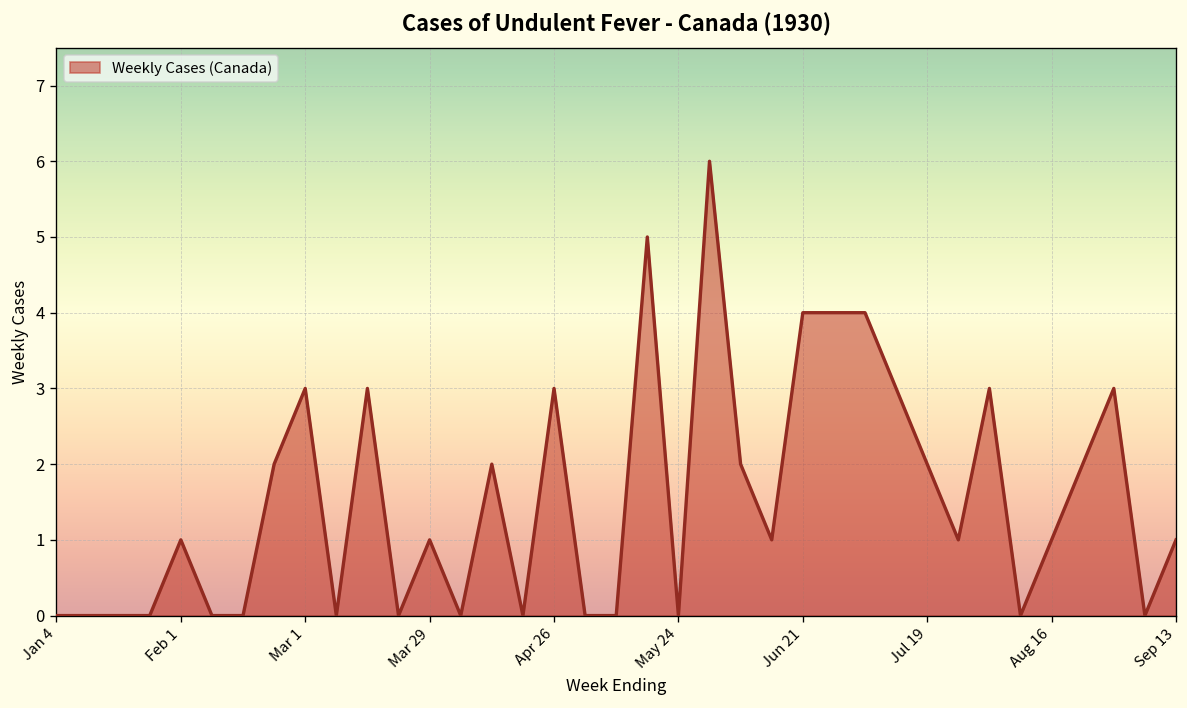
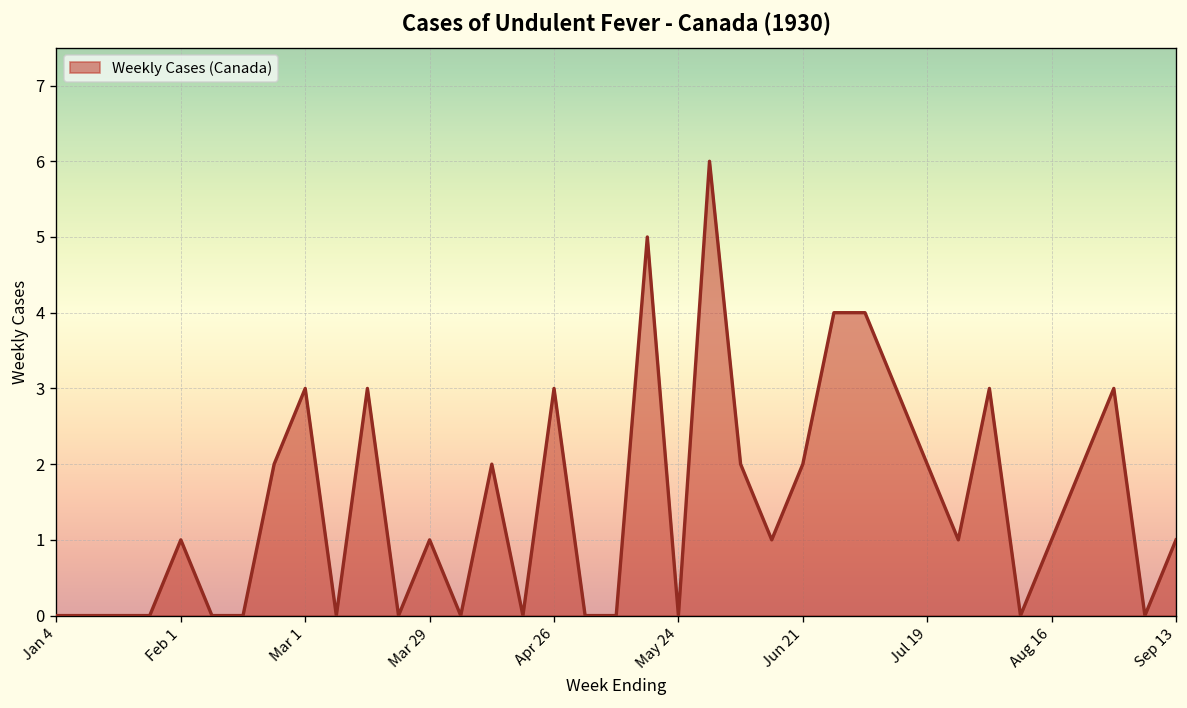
Jun 21: 4 -> 2
